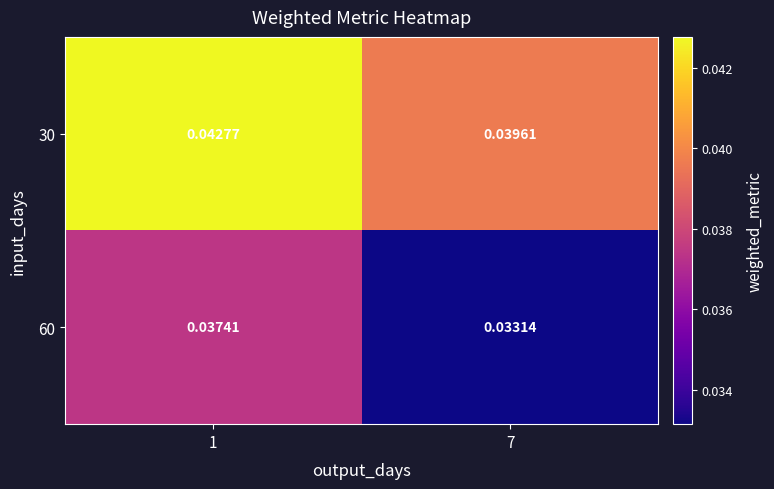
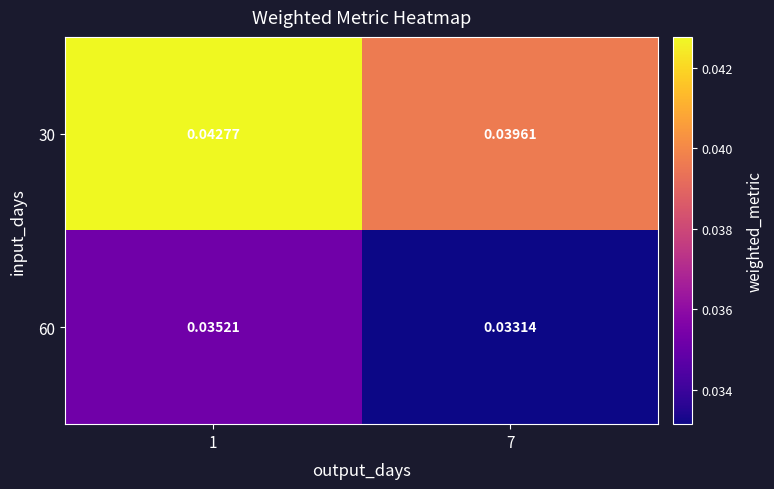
60, 1: 0.03741 -> 0.03521
